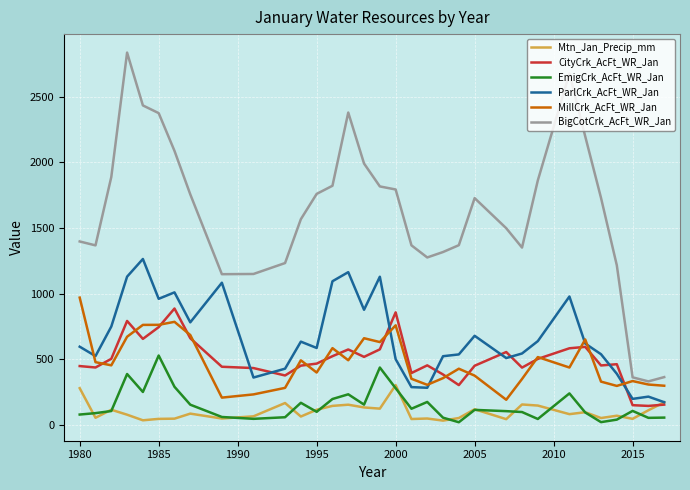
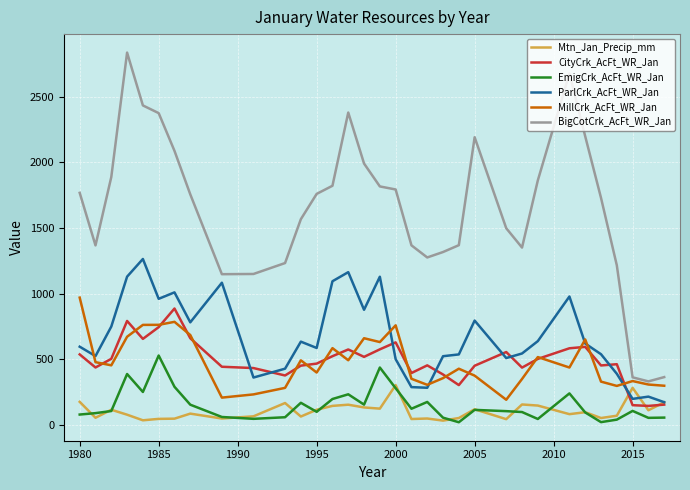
Mtn_Jan_Precip_mm, 1980: 280 -> 170
CityCrk_AcFt_WR_Jan, 1980: 450 -> 540
BigCotCrk_AcFt_WR_Jan, 1980: 1400 -> 1770
CityCrk_AcFt_WR_Jan, 2000: 860 -> 630
ParlCrk_AcFt_WR_Jan, 2005: 680 -> 790
BigCotCrk_AcFt_WR_Jan, 2005: 1730 -> 2190
Mtn_Jan_Precip_mm, 2015: 50 -> 280
